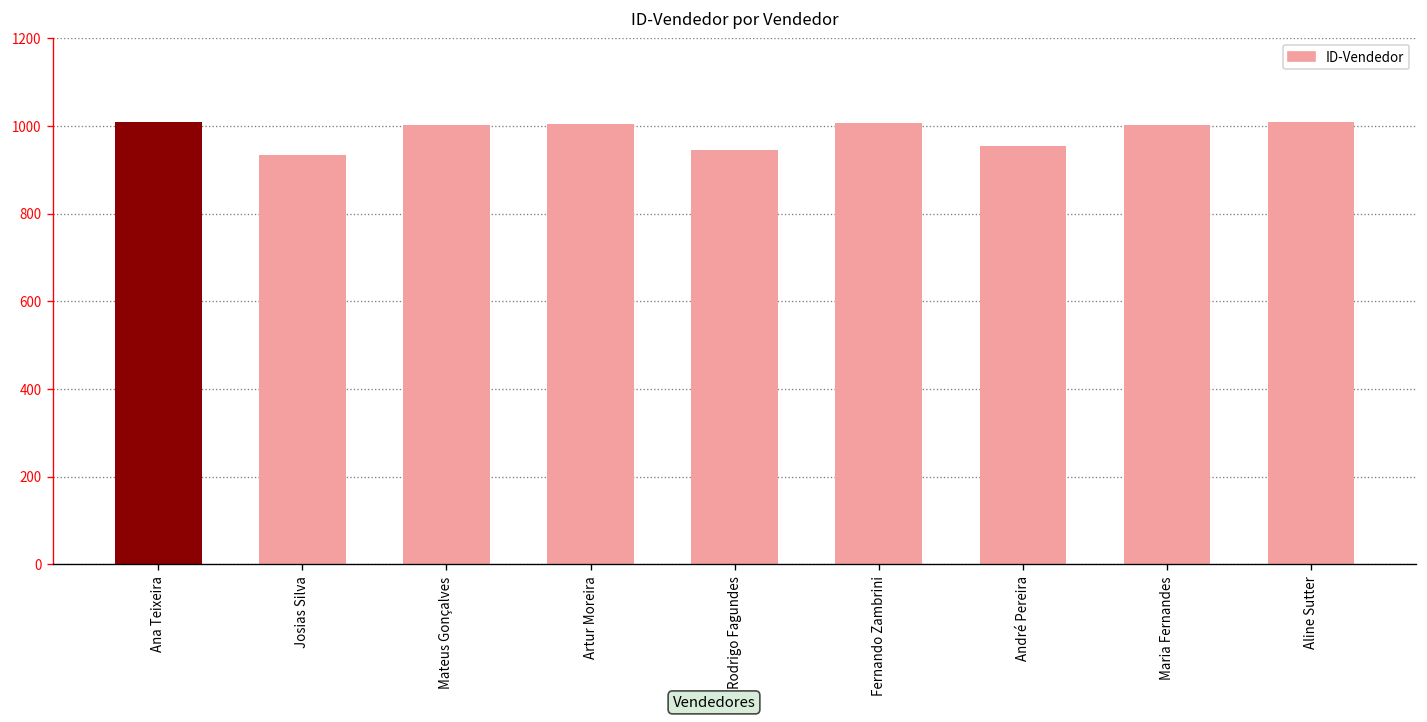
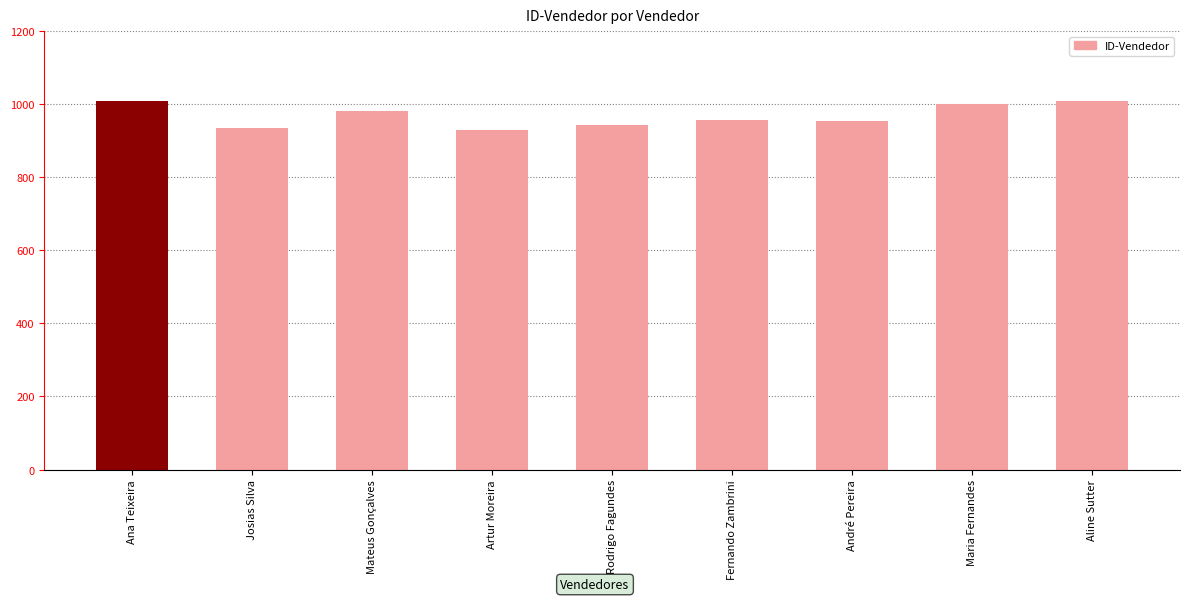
Mateus Gonçalves: 1000 -> 980
Artur Moreira: 1000 -> 930
Fernando Zambrini: 1010 -> 960
